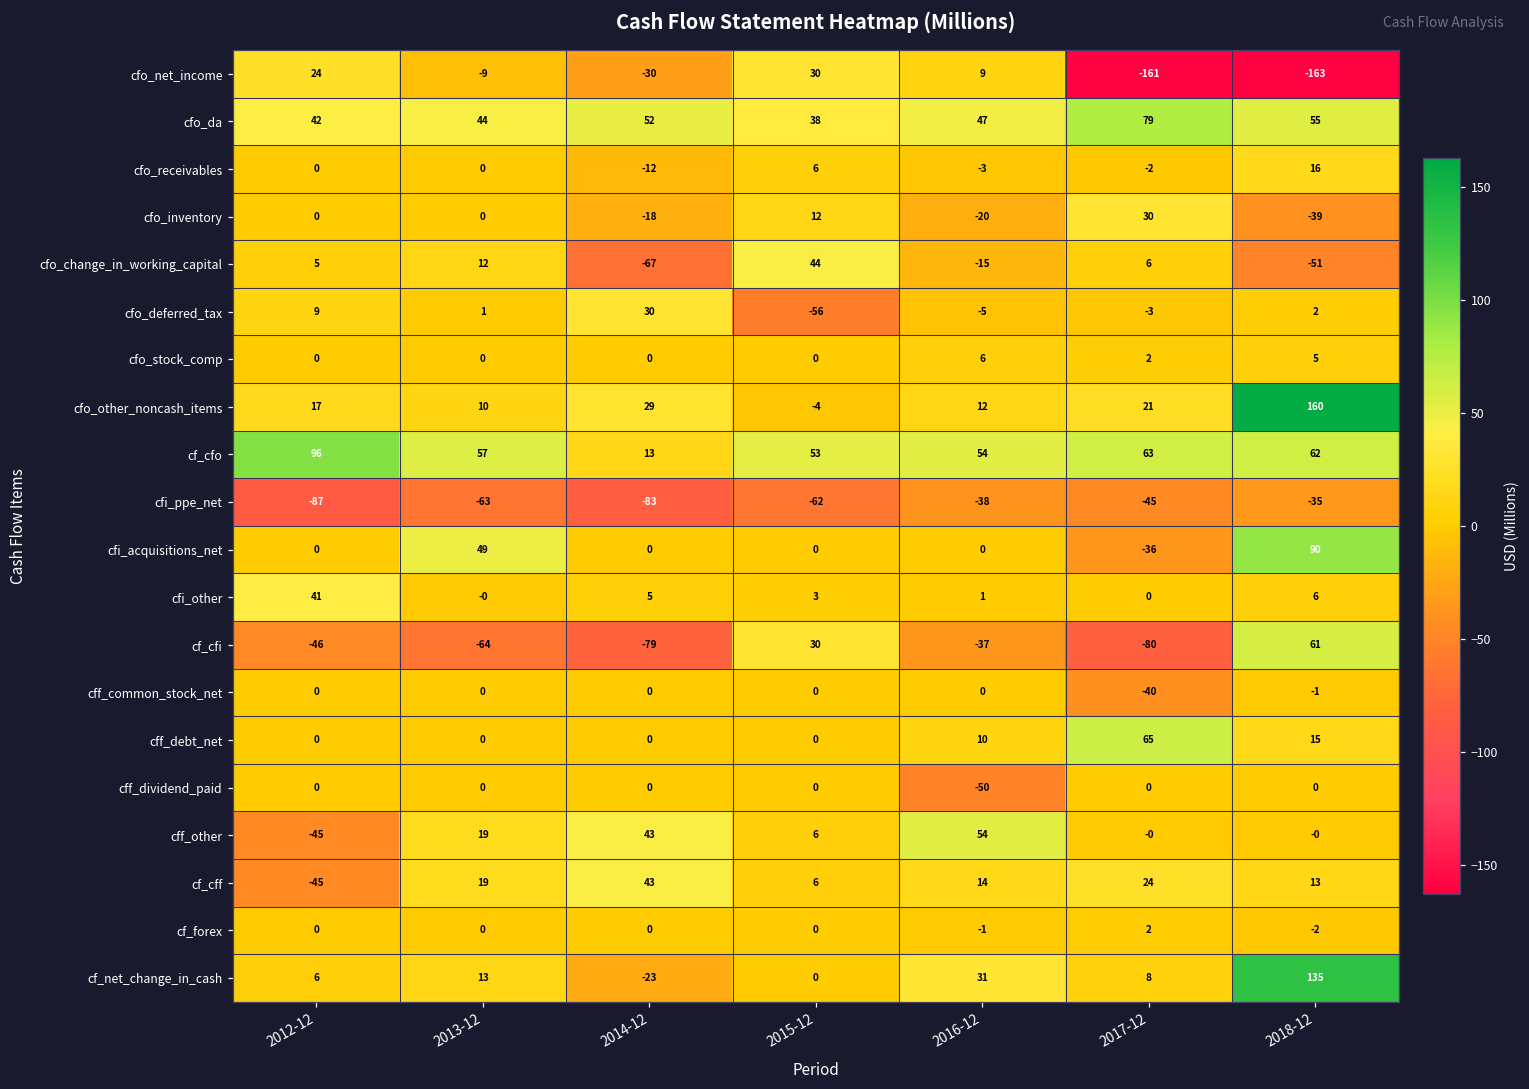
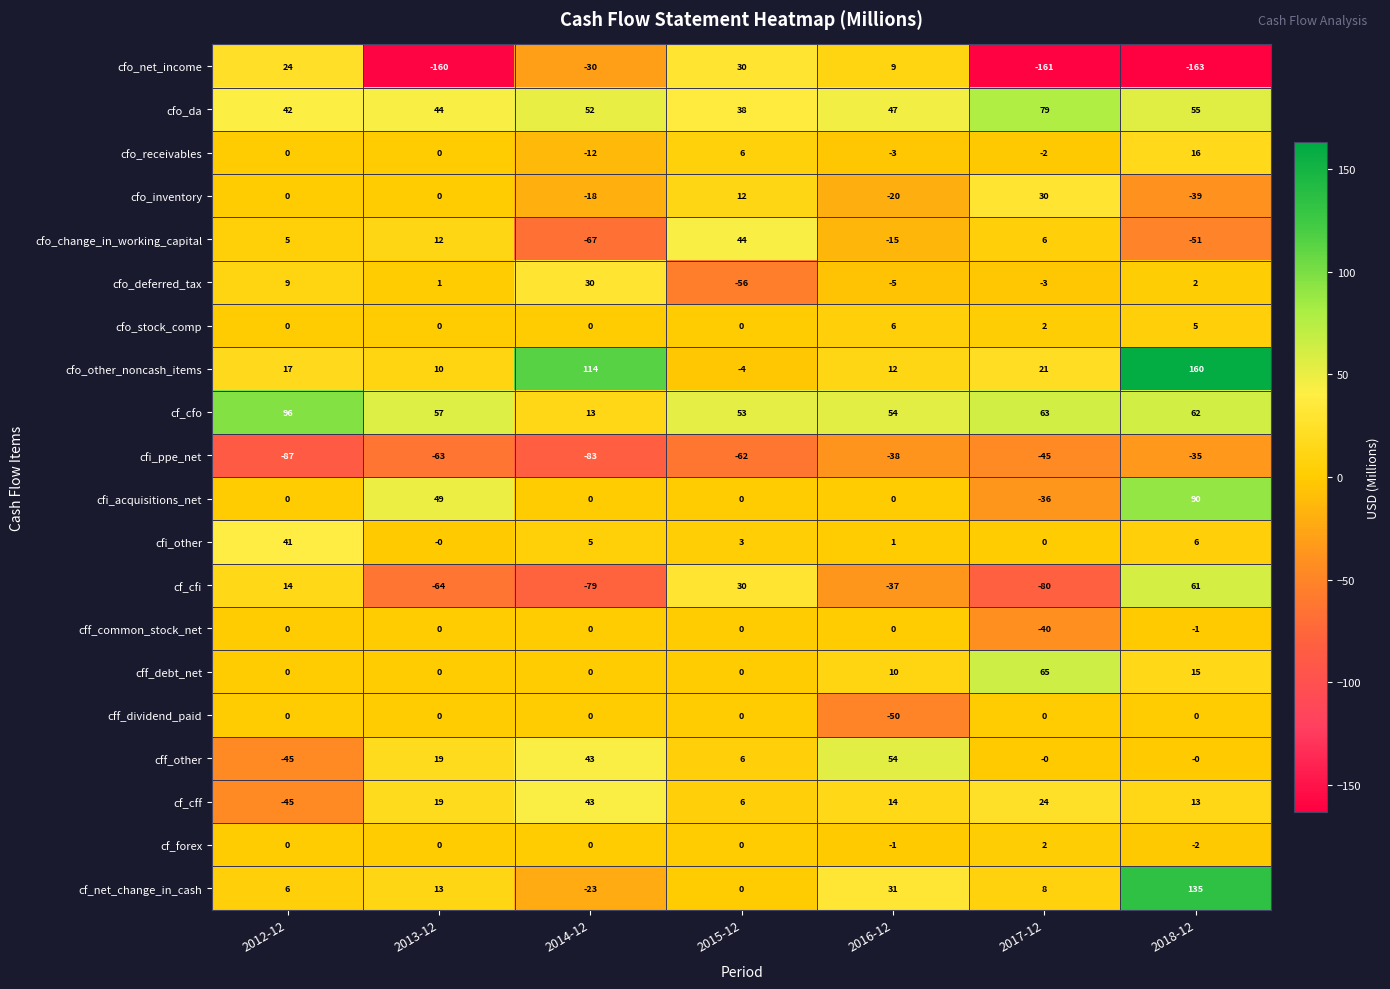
cfo_net_income, 2013-12: -9 -> -160
cfo_other_noncash_items, 2014-12: 29 -> 114
cf_cfi, 2012-12: -46 -> 14
